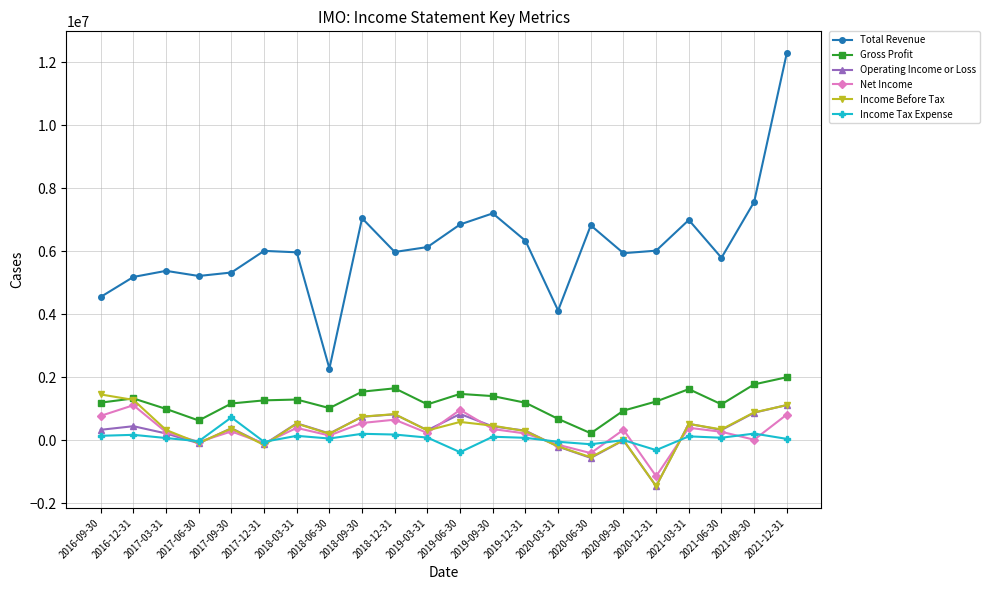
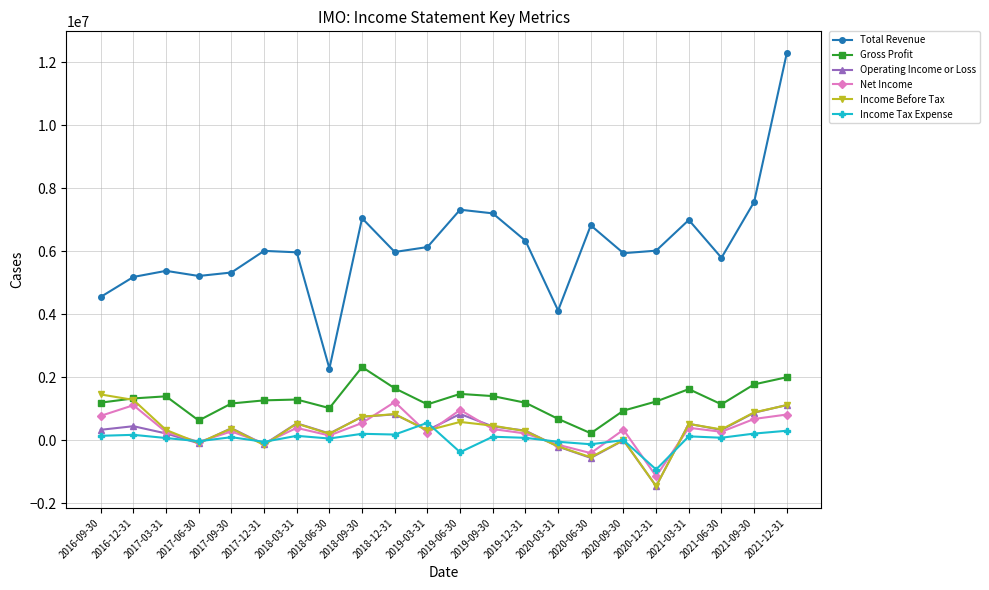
Gross Profit, 2017-03-31: 1000000 -> 1400000
Income Tax Expense, 2017-09-30: 700000 -> 100000
Gross Profit, 2018-09-30: 1500000 -> 2300000
Net Income, 2018-12-31: 600000 -> 1200000
Income Tax Expense, 2019-03-31: 100000 -> 600000
Total Revenue, 2019-06-30: 6800000 -> 7300000
Income Tax Expense, 2020-12-31: -300000 -> -900000
Net Income, 2021-09-30: 0 -> 700000
Income Tax Expense, 2021-12-31: 0 -> 300000
